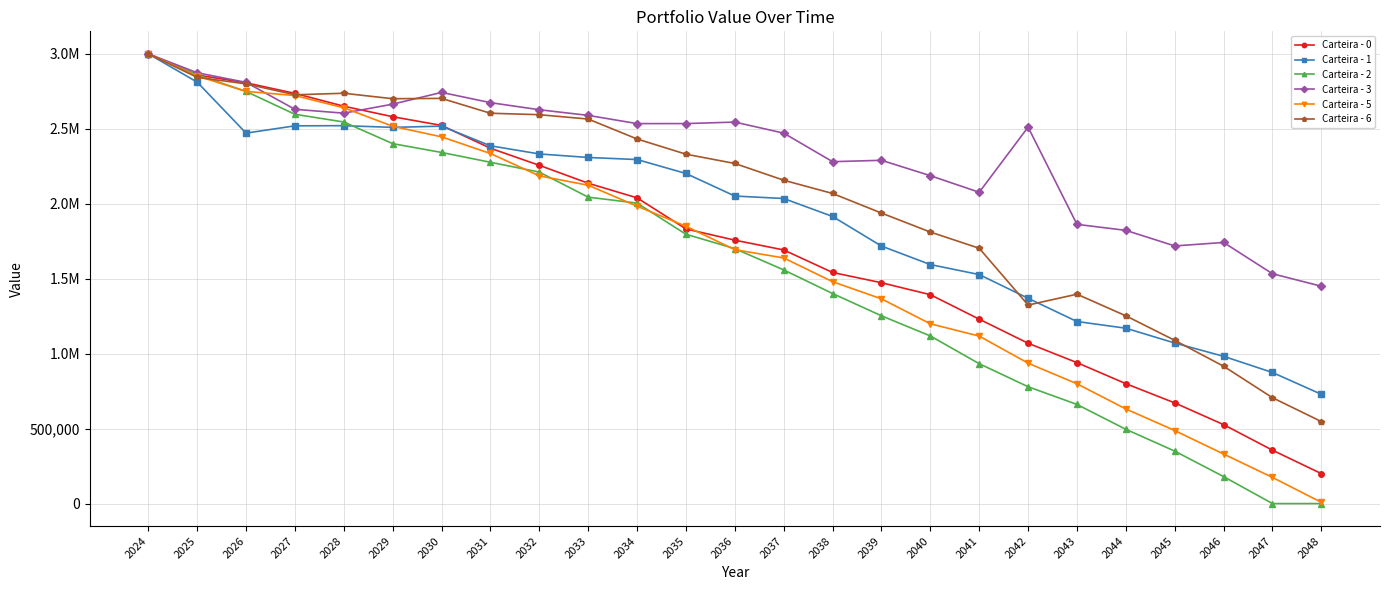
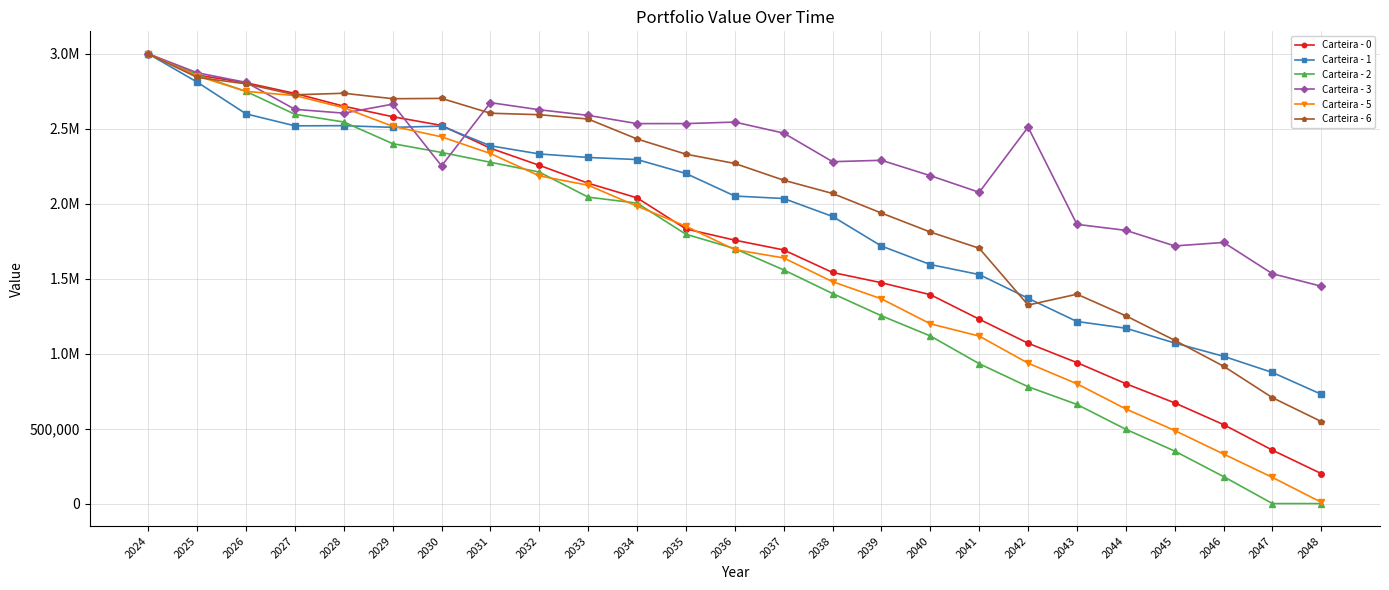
Carteira - 1, 2026: 2,470,000 -> 2,600,000
Carteira - 3, 2030: 2,740,000 -> 2,250,000
